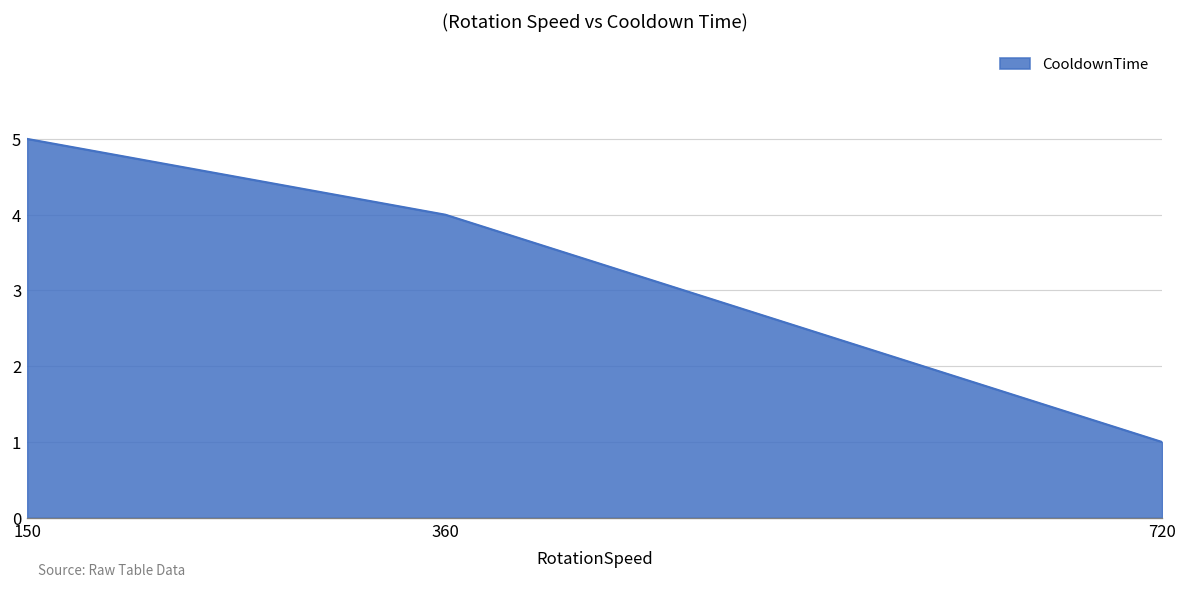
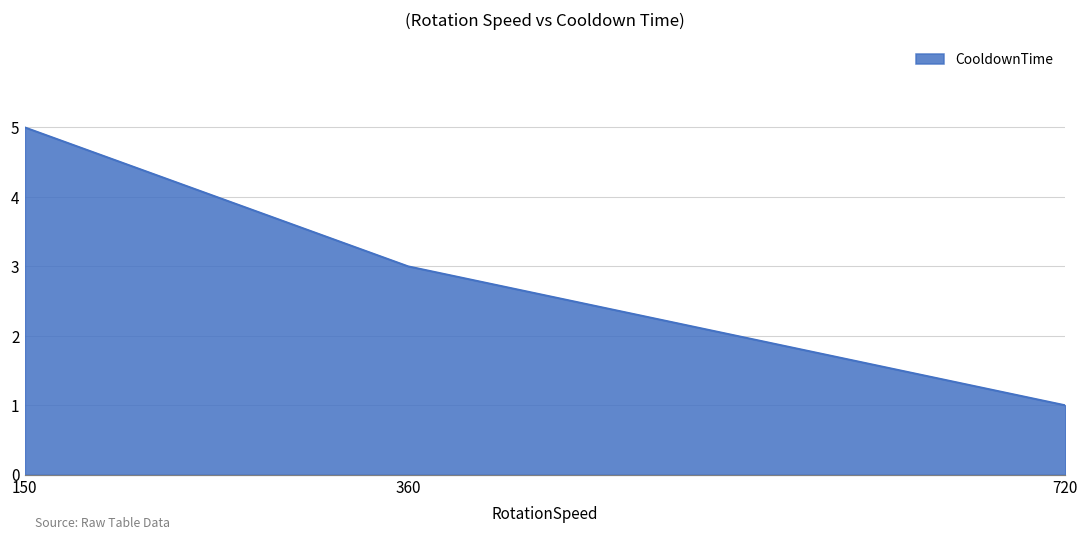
360: 4 -> 3
